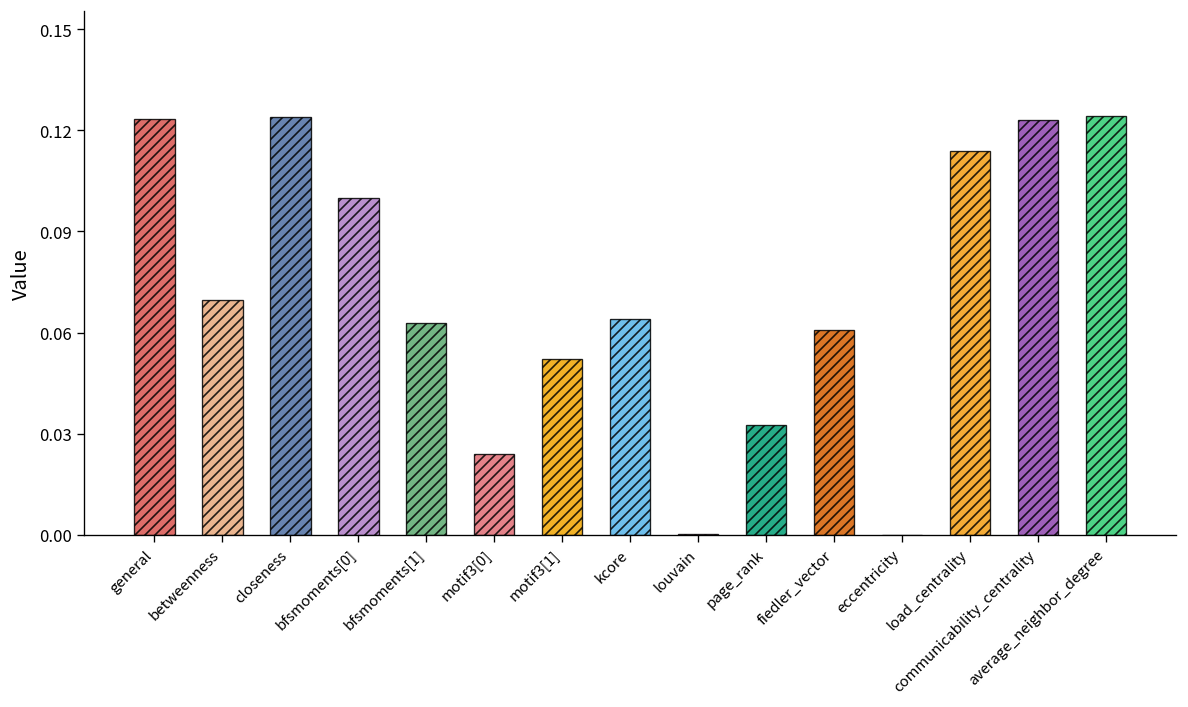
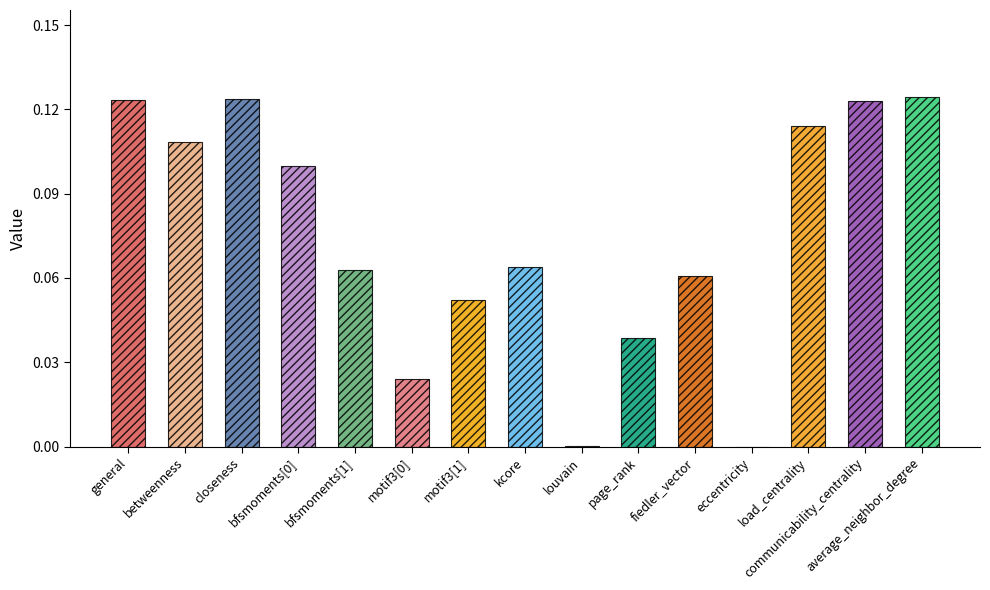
betweenness: 0.070 -> 0.108
page_rank: 0.033 -> 0.039
